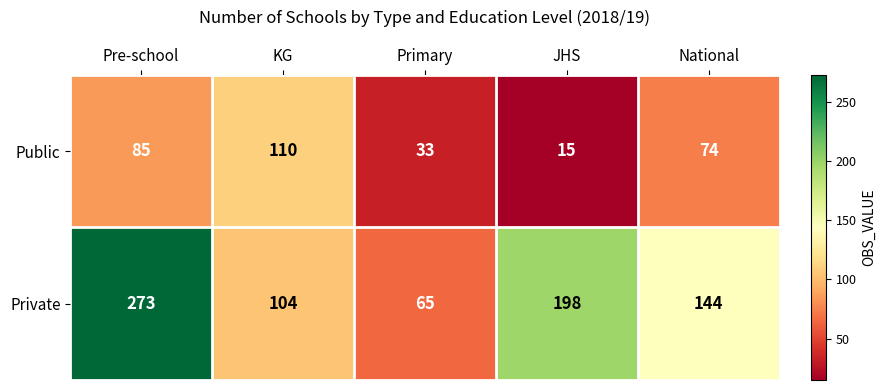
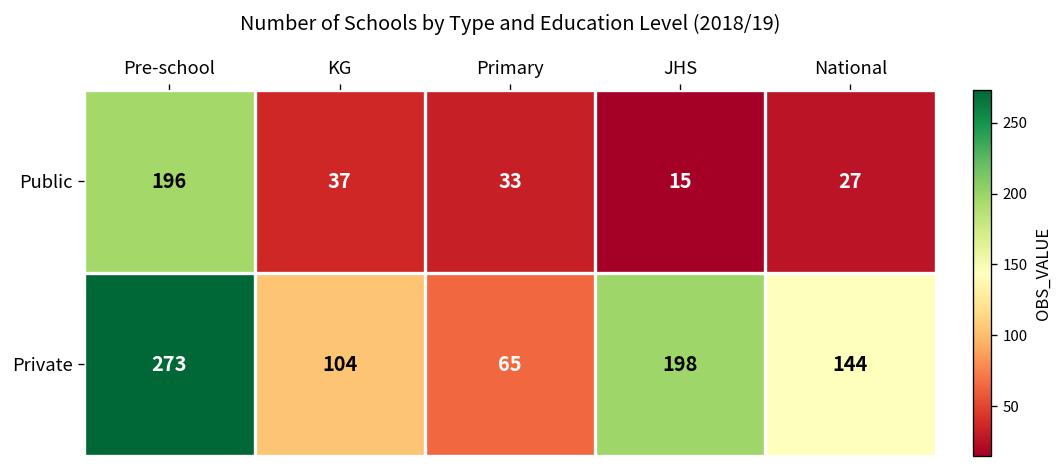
Public, Pre-school: 85 -> 196
Public, KG: 110 -> 37
Public, National: 74 -> 27
